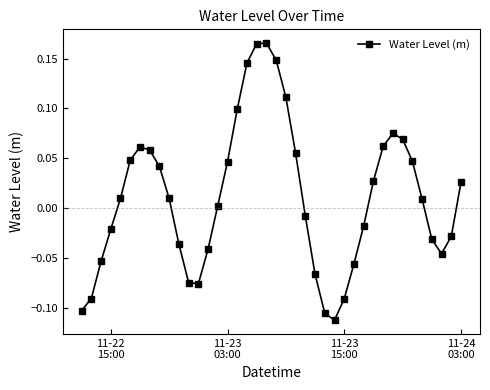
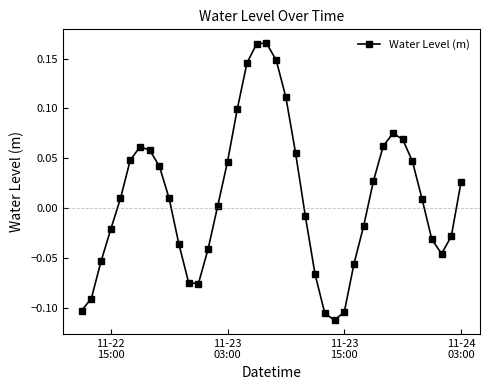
11-23 15:00: -0.09 -> -0.10
